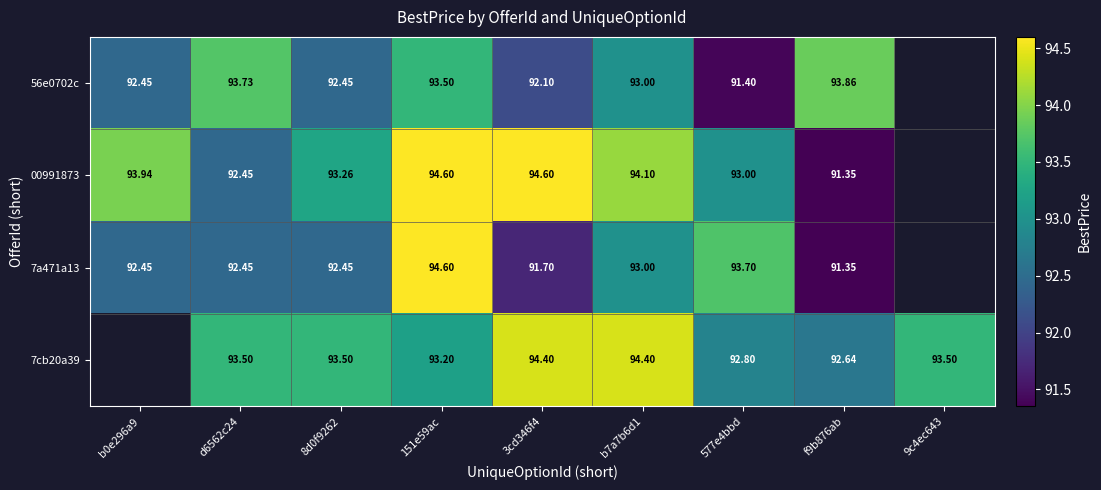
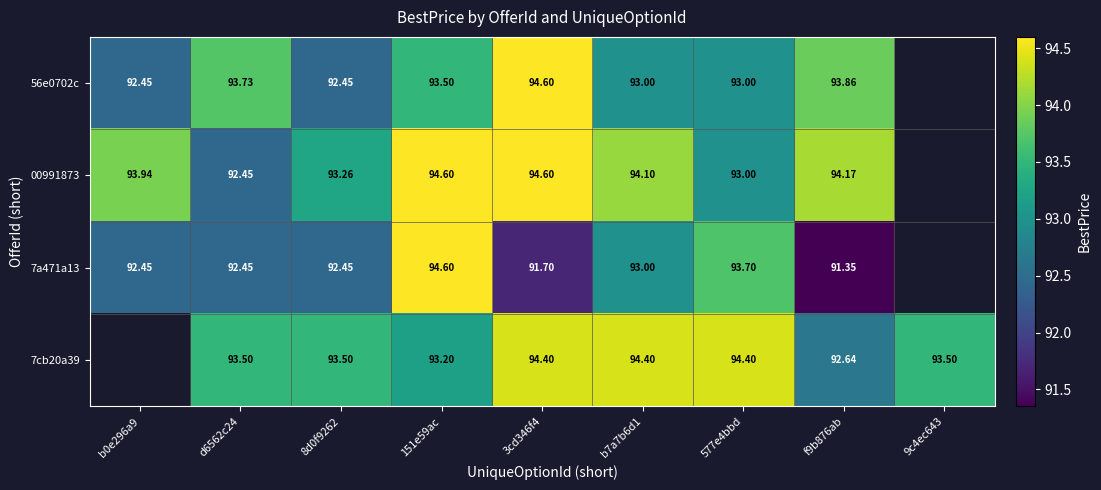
56e0702c, 3cd346f4: 92.10 -> 94.60
56e0702c, 577e4bbd: 91.40 -> 93.00
00991873, f9b876ab: 91.35 -> 94.17
7cb20a39, 577e4bbd: 92.80 -> 94.40
